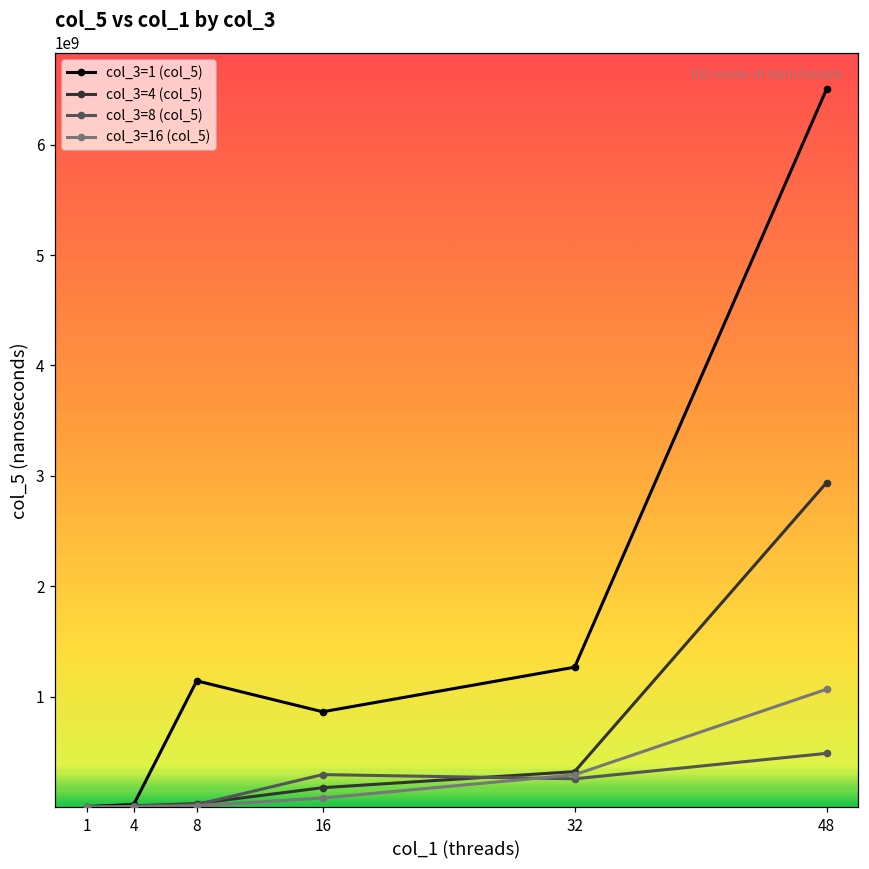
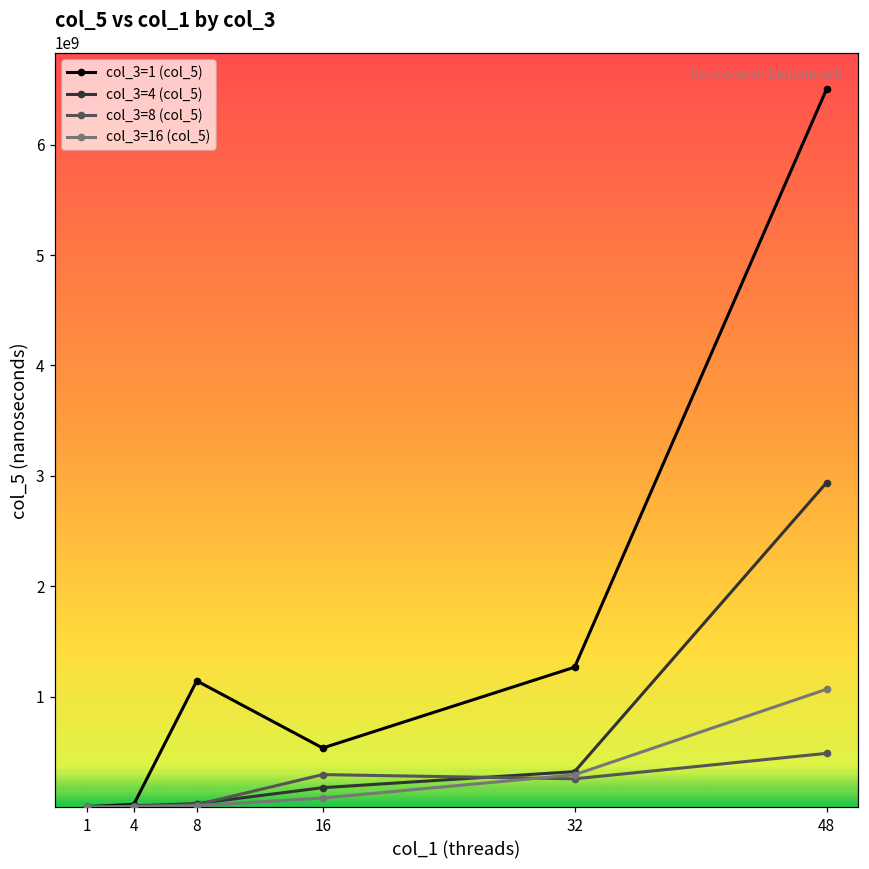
col_3=1 (col_5), 16: 860000000 -> 540000000
